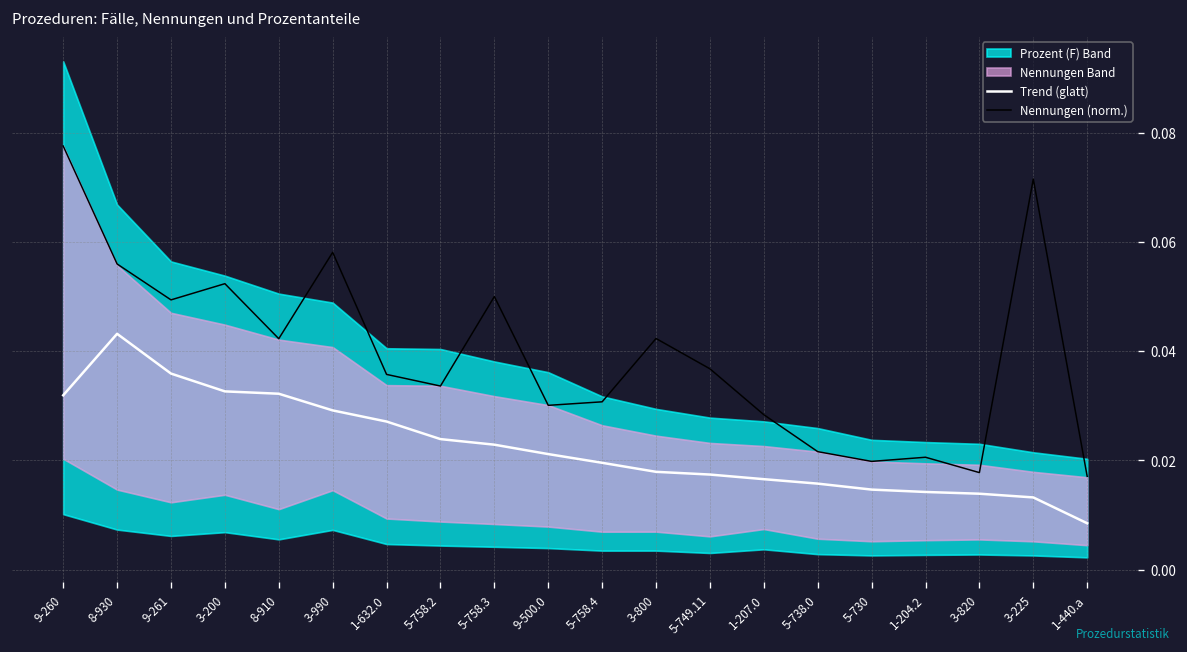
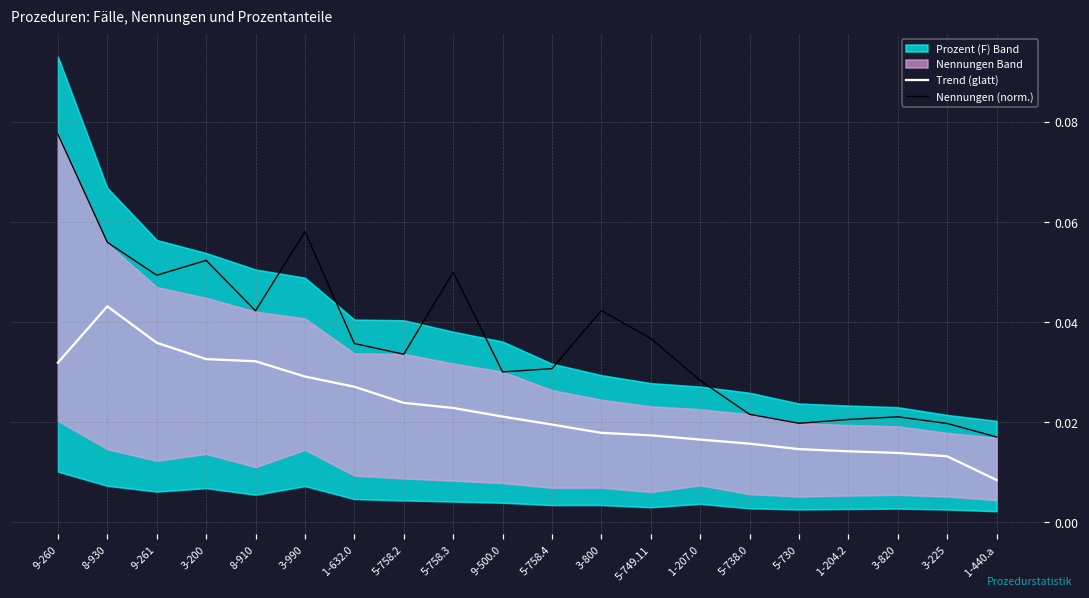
Nennungen (norm.), 3-820: 0.018 -> 0.021
Nennungen (norm.), 3-225: 0.072 -> 0.020
